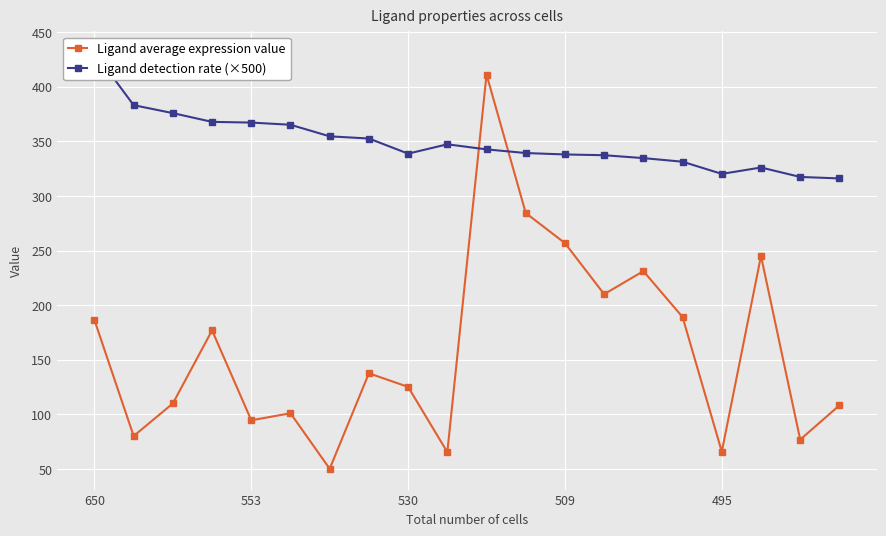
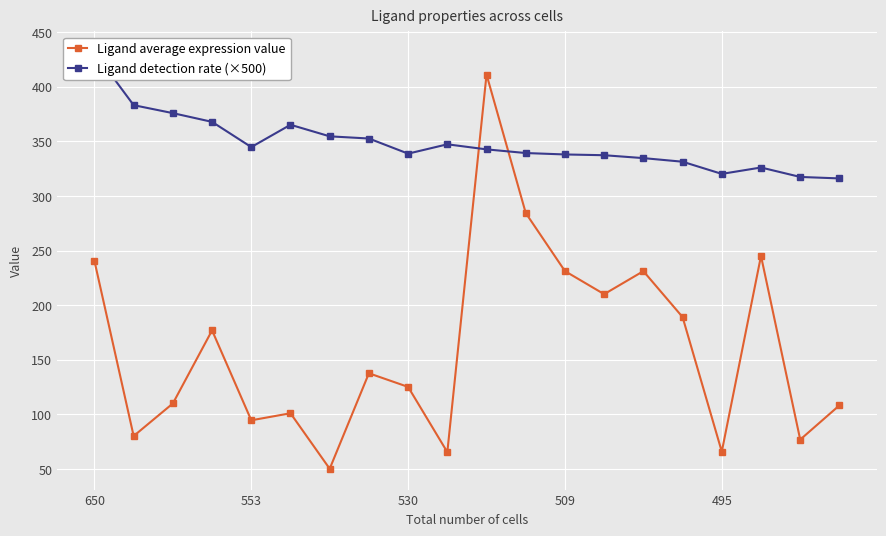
Ligand average expression value, 650: 186 -> 241
Ligand detection rate (×500), 553: 367 -> 345
Ligand average expression value, 509: 257 -> 231
